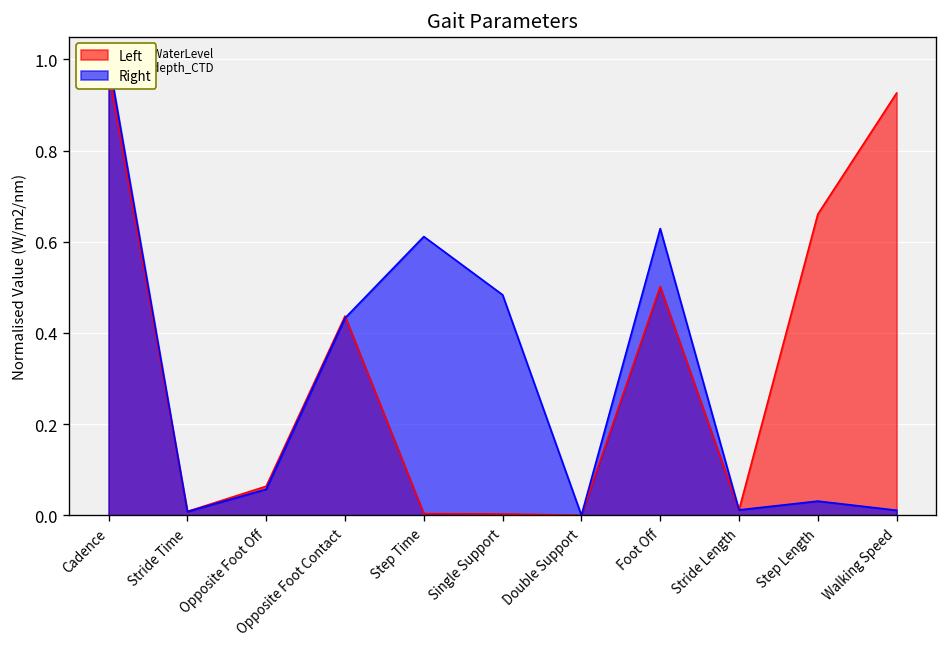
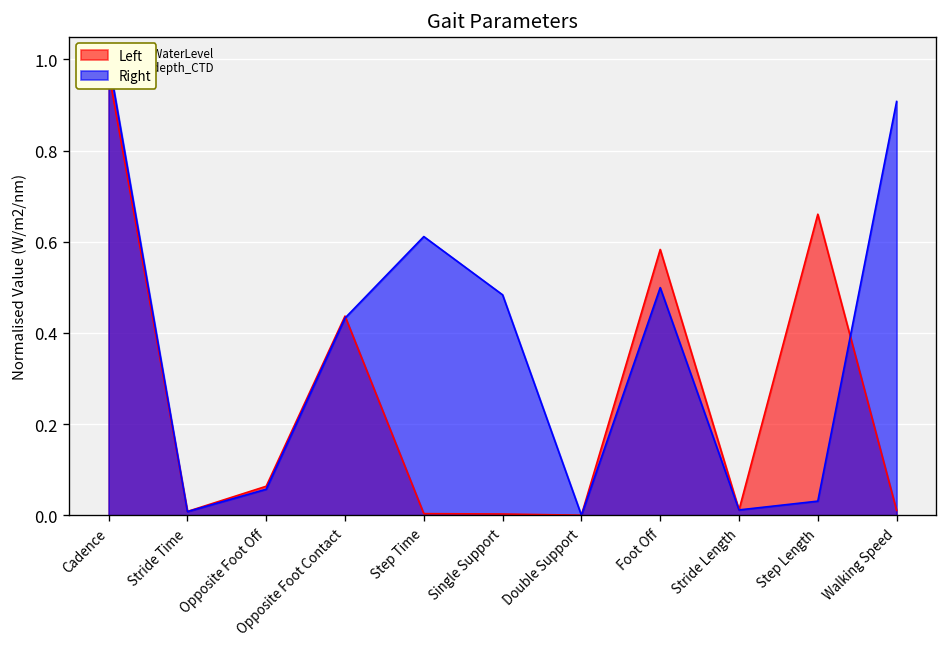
Left, Foot Off: 0.50 -> 0.58
Right, Foot Off: 0.63 -> 0.50
Left, Walking Speed: 0.93 -> 0.01
Right, Walking Speed: 0.01 -> 0.91
